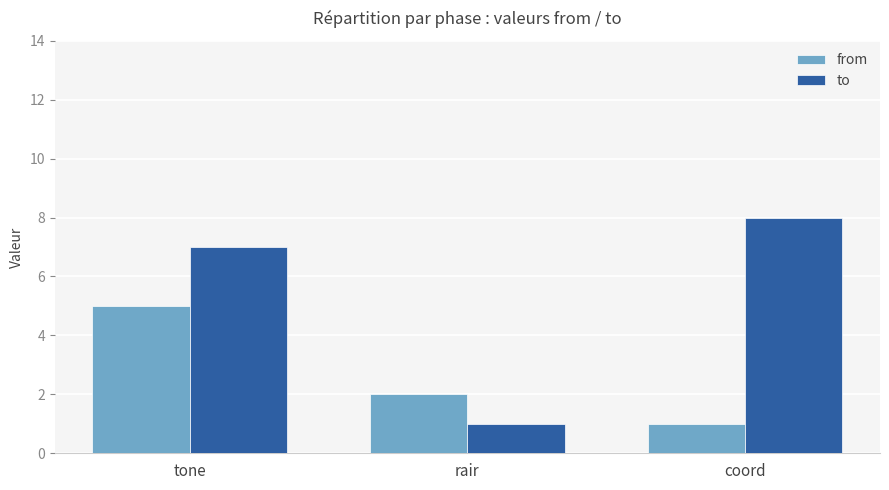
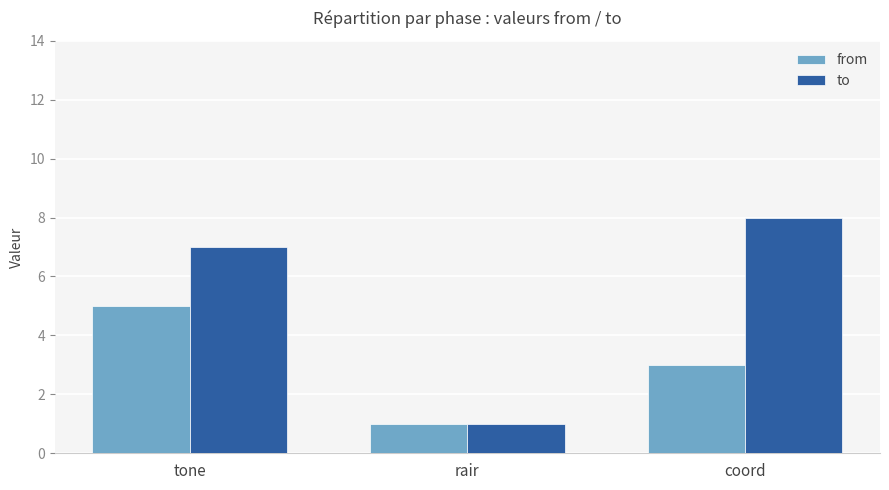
from, rair: 2 -> 1
from, coord: 1 -> 3
